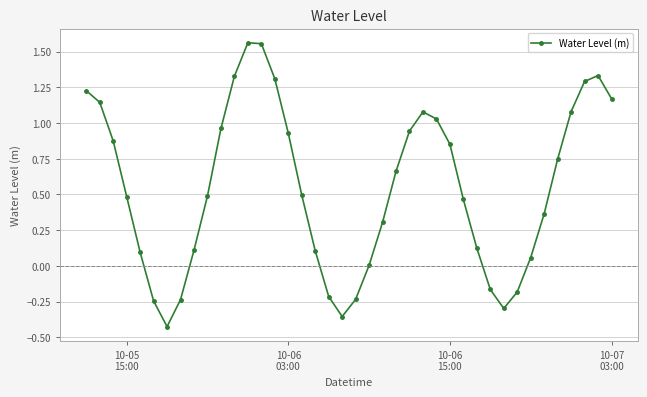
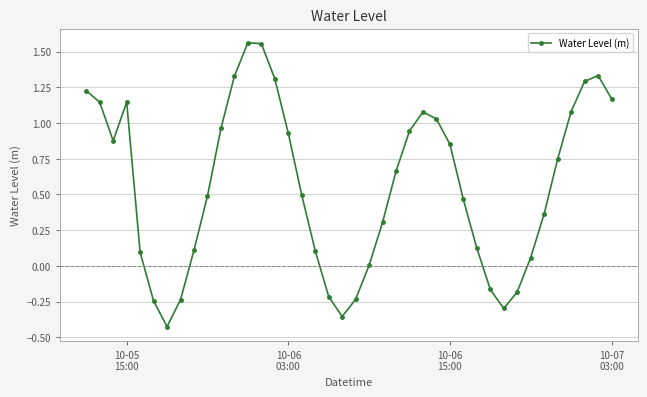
10-05 15:00: 0.49 -> 1.15
